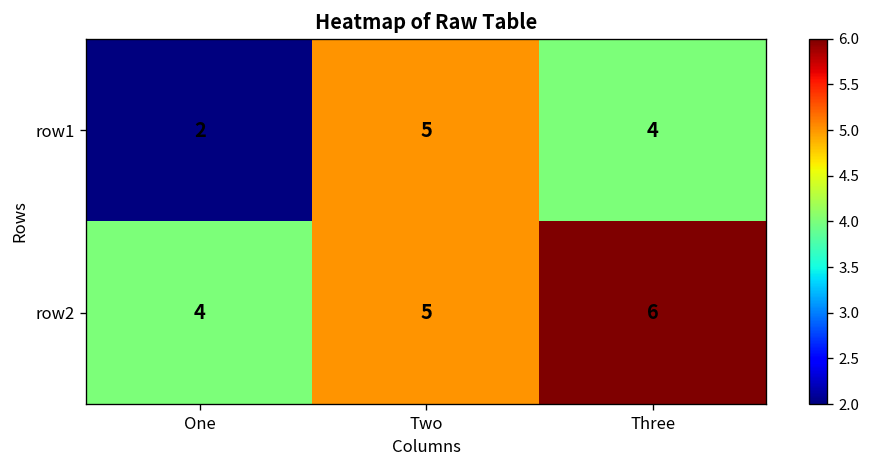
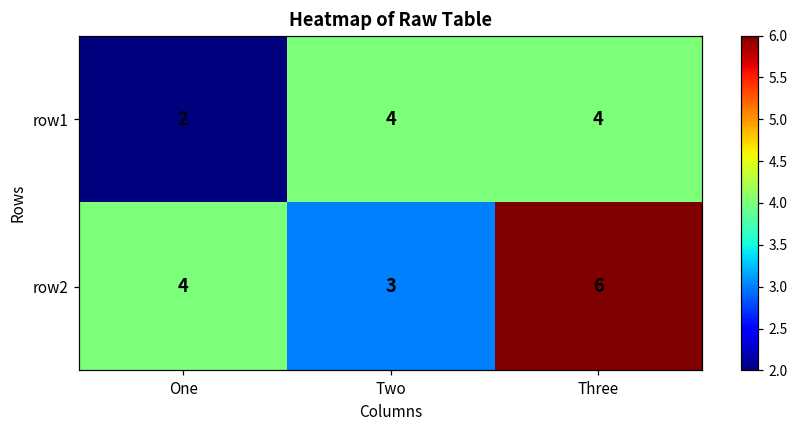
row1, Two: 5 -> 4
row2, Two: 5 -> 3
